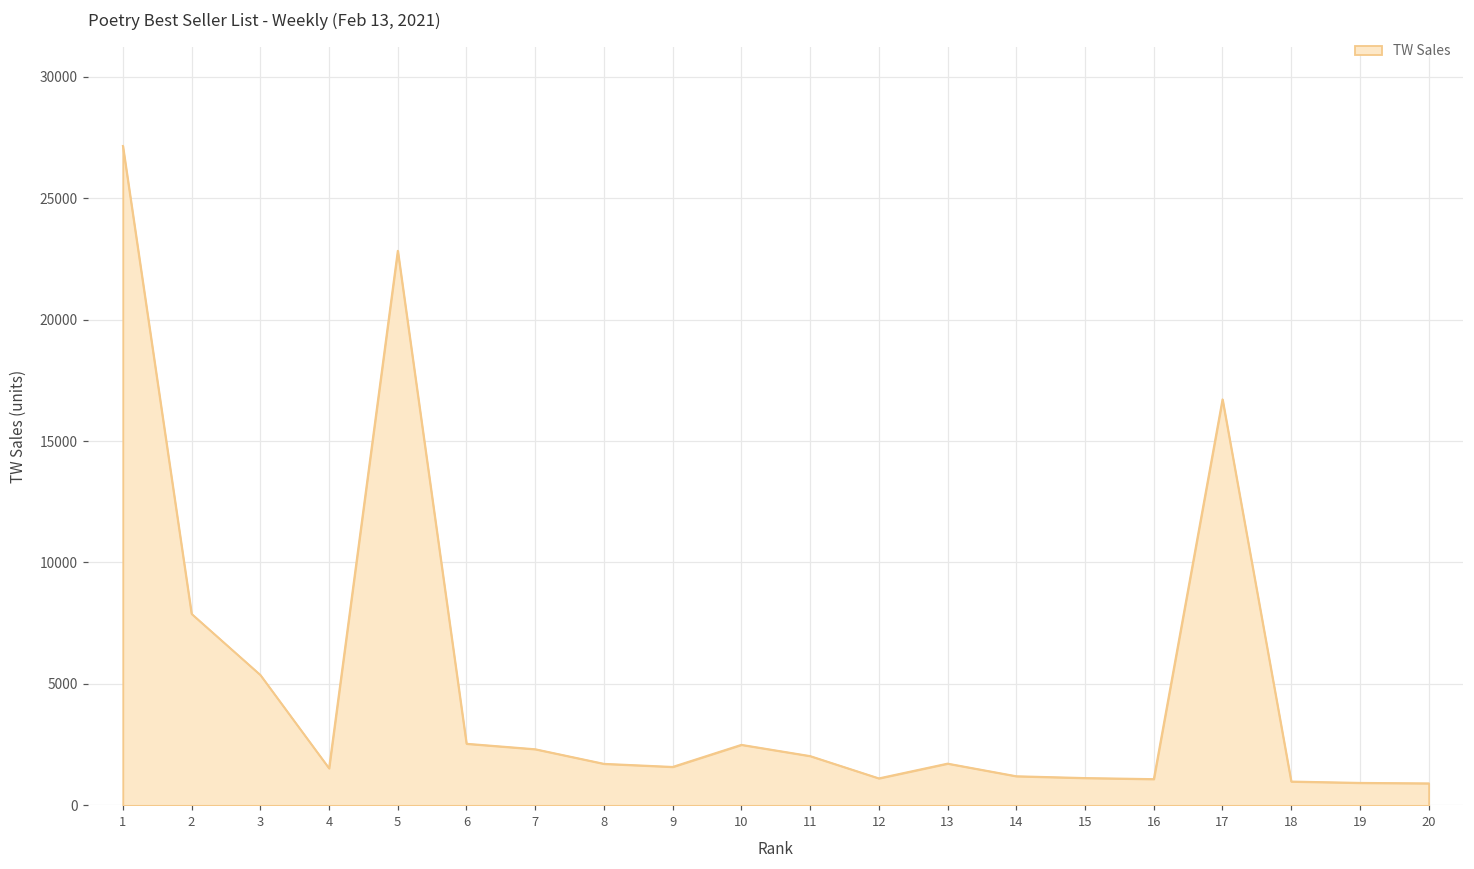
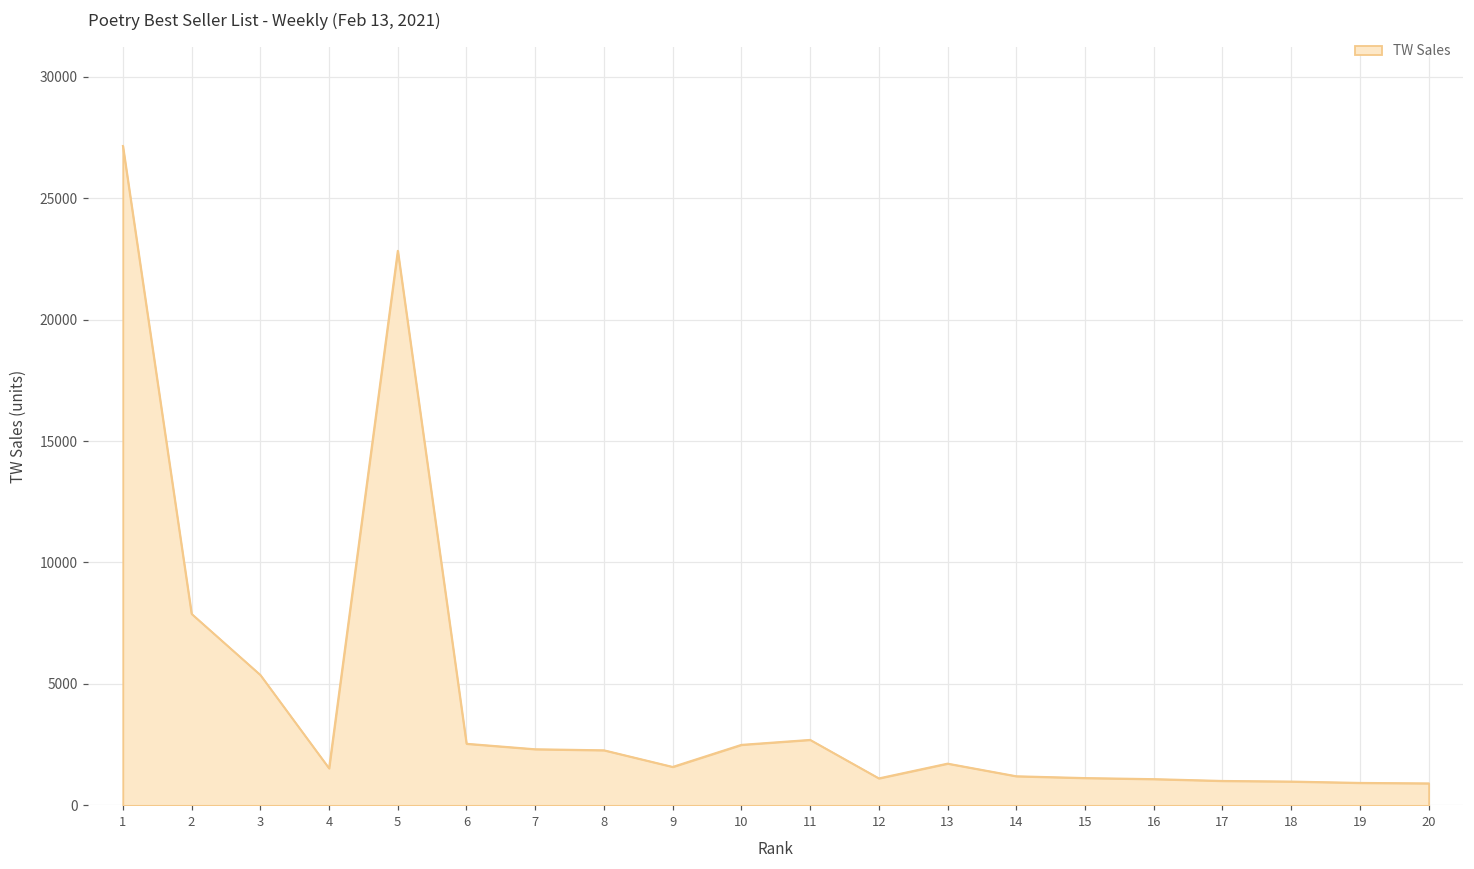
8: 1700 -> 2300
11: 2000 -> 2700
17: 16700 -> 1000
